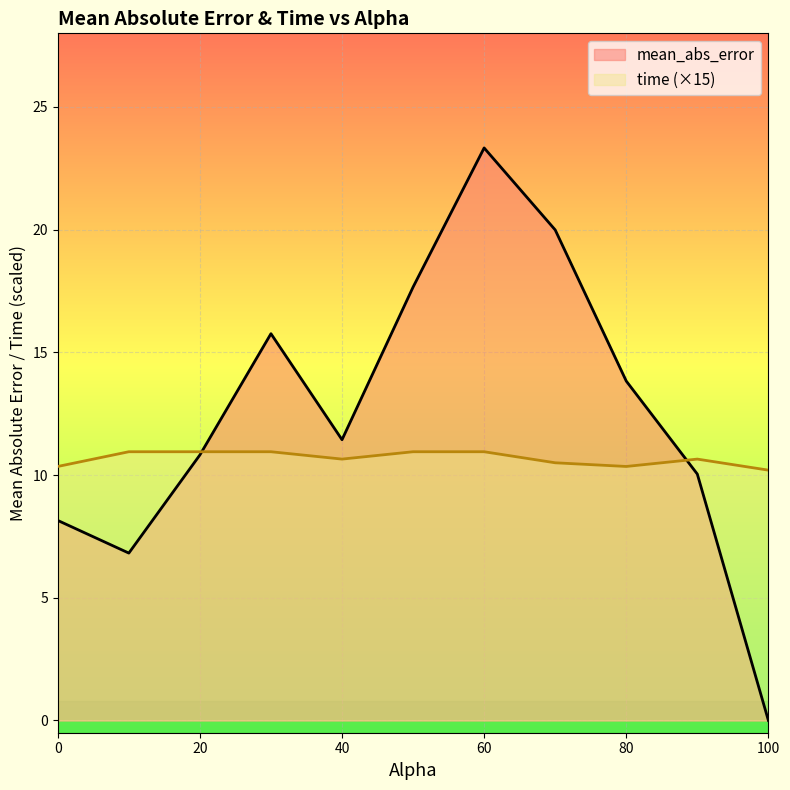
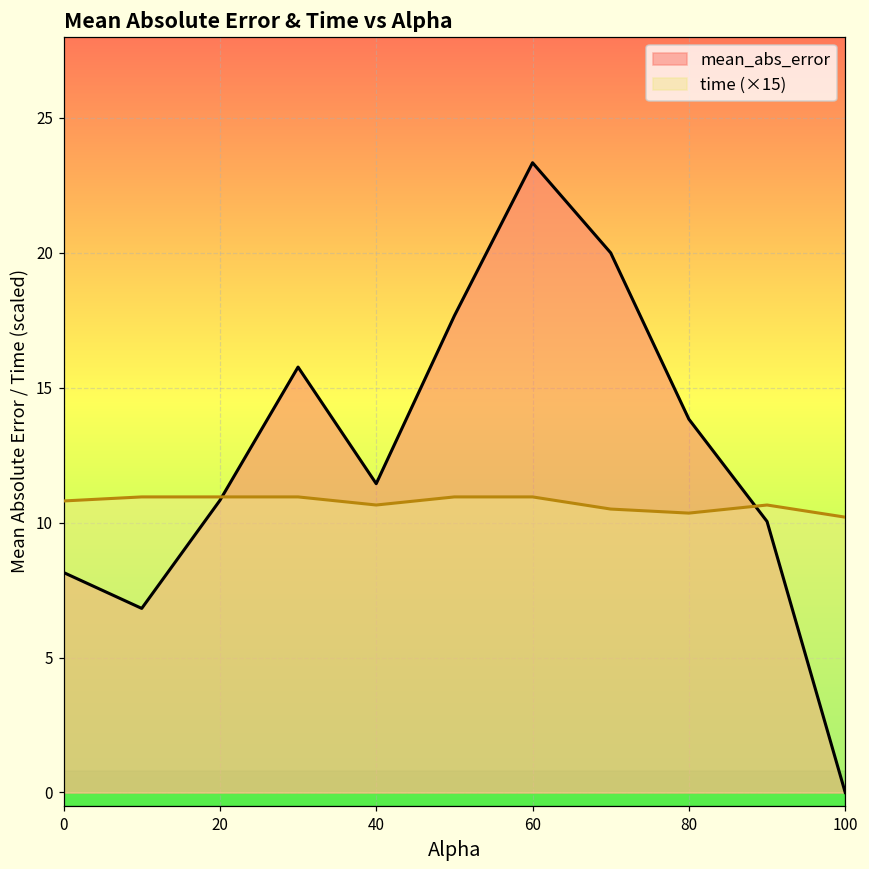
time (×15), 0: 10.4 -> 10.8
